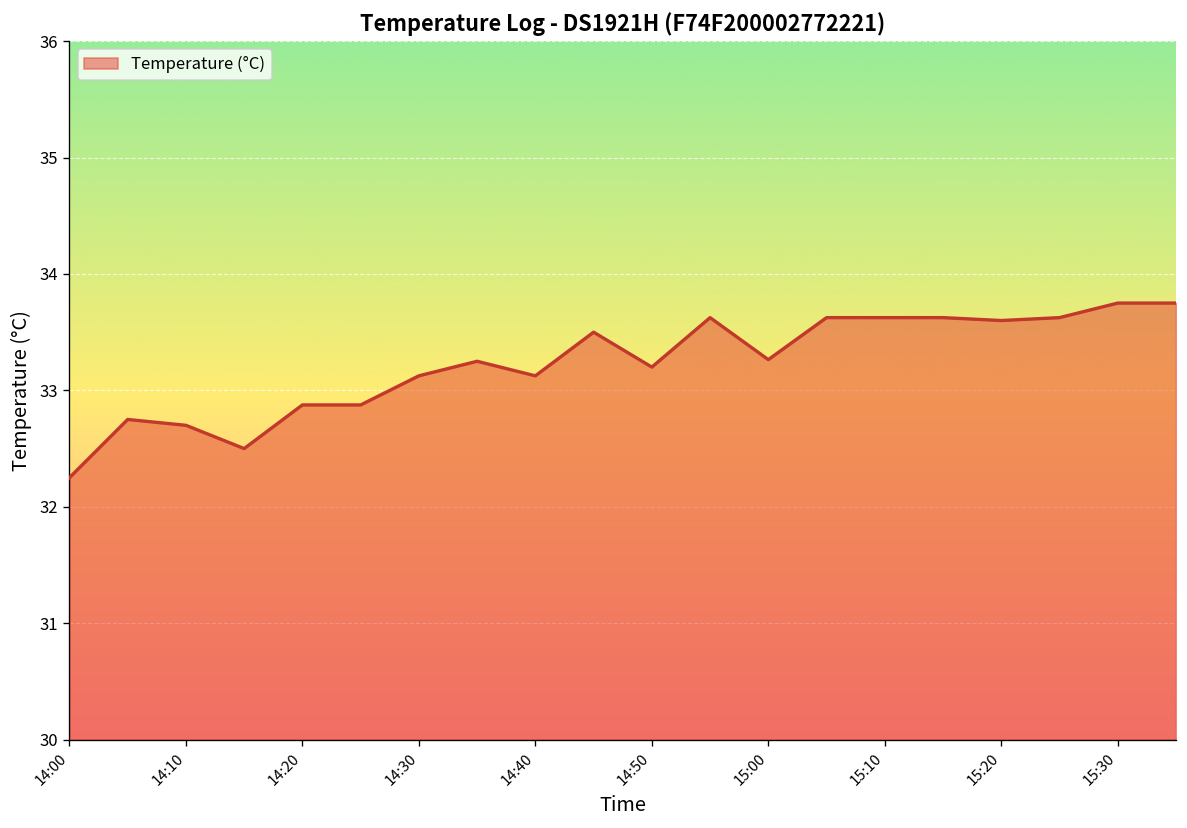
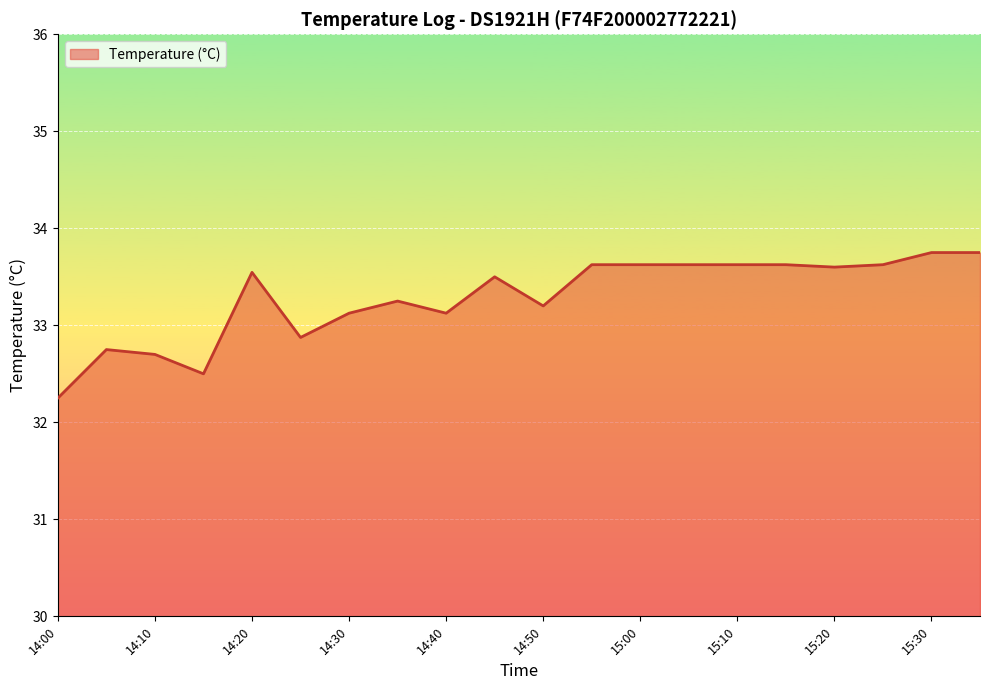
14:20: 32.9 -> 33.5
15:00: 33.3 -> 33.6
